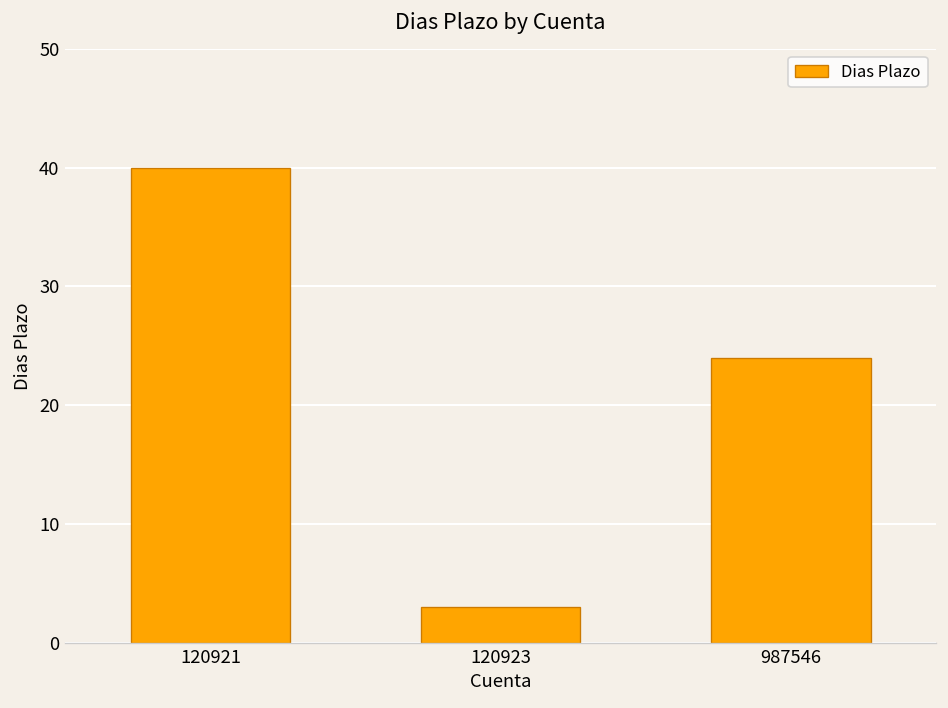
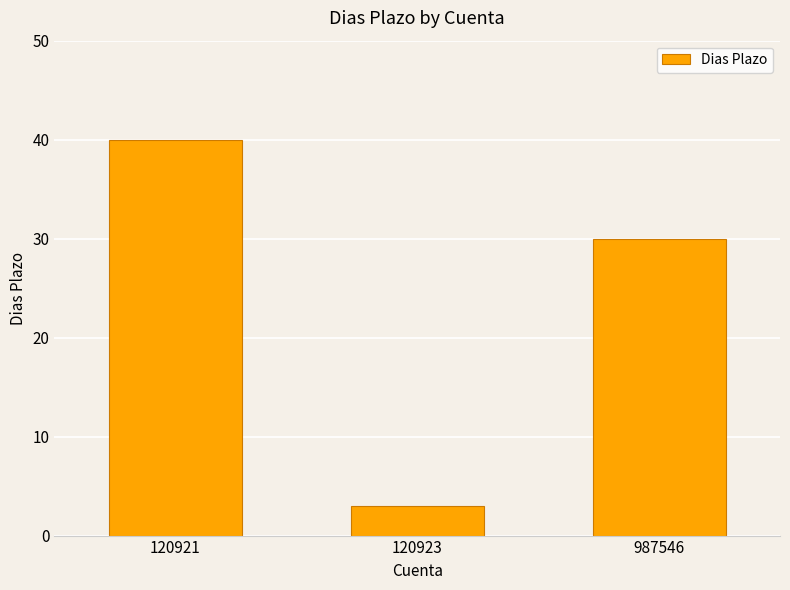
987546: 24 -> 30
